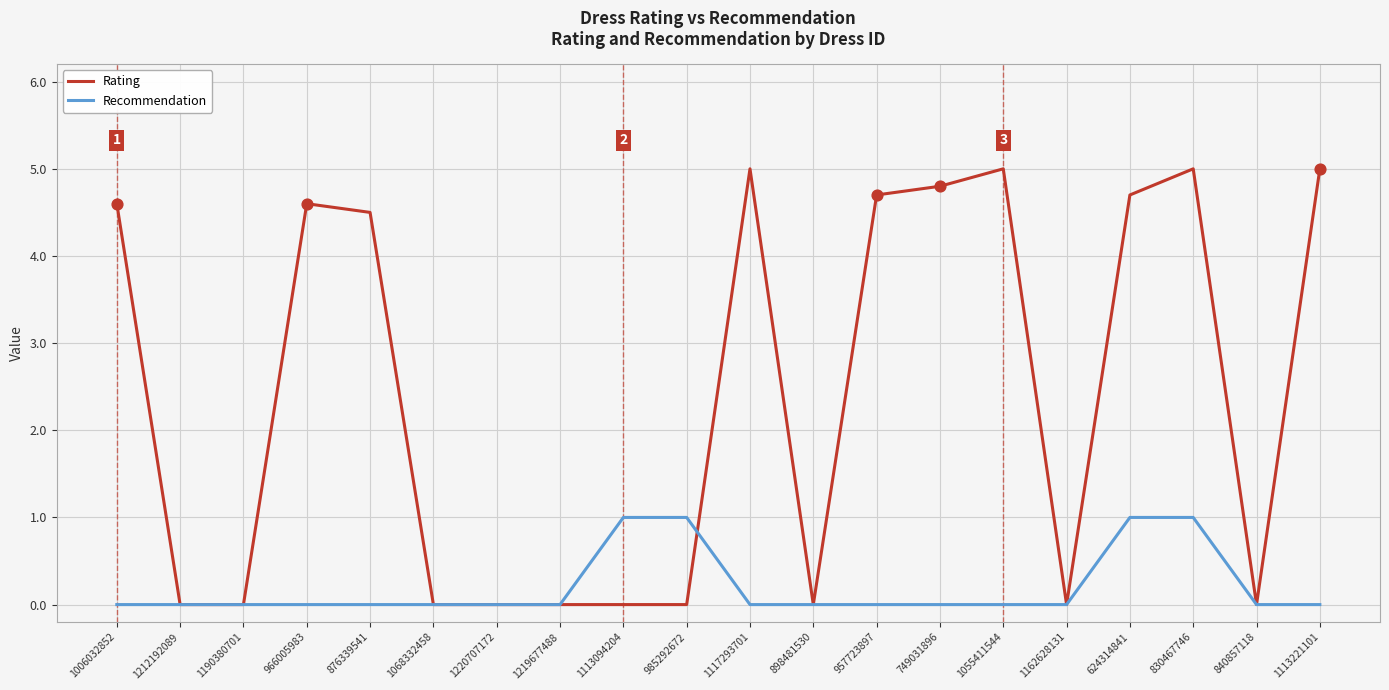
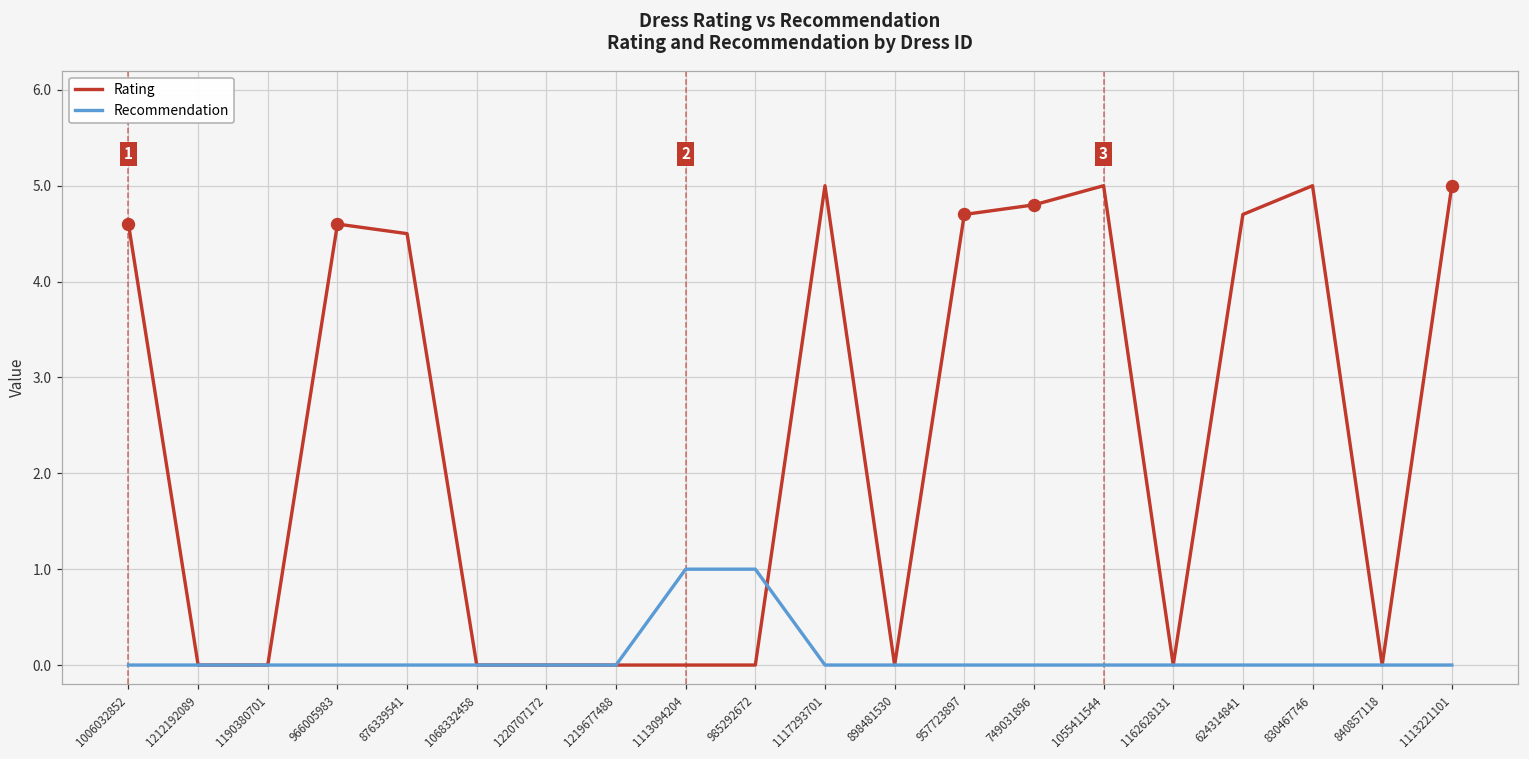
Recommendation, 624314841: 1 -> 0
Recommendation, 830467746: 1 -> 0
